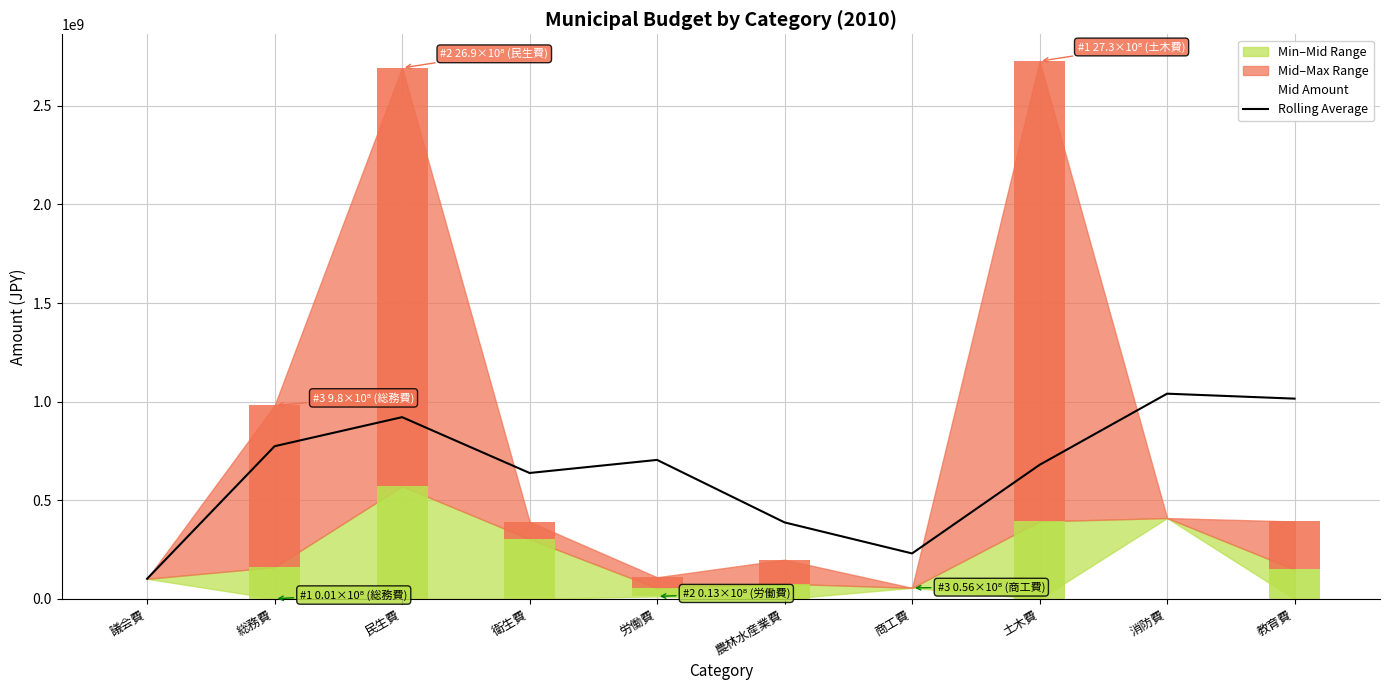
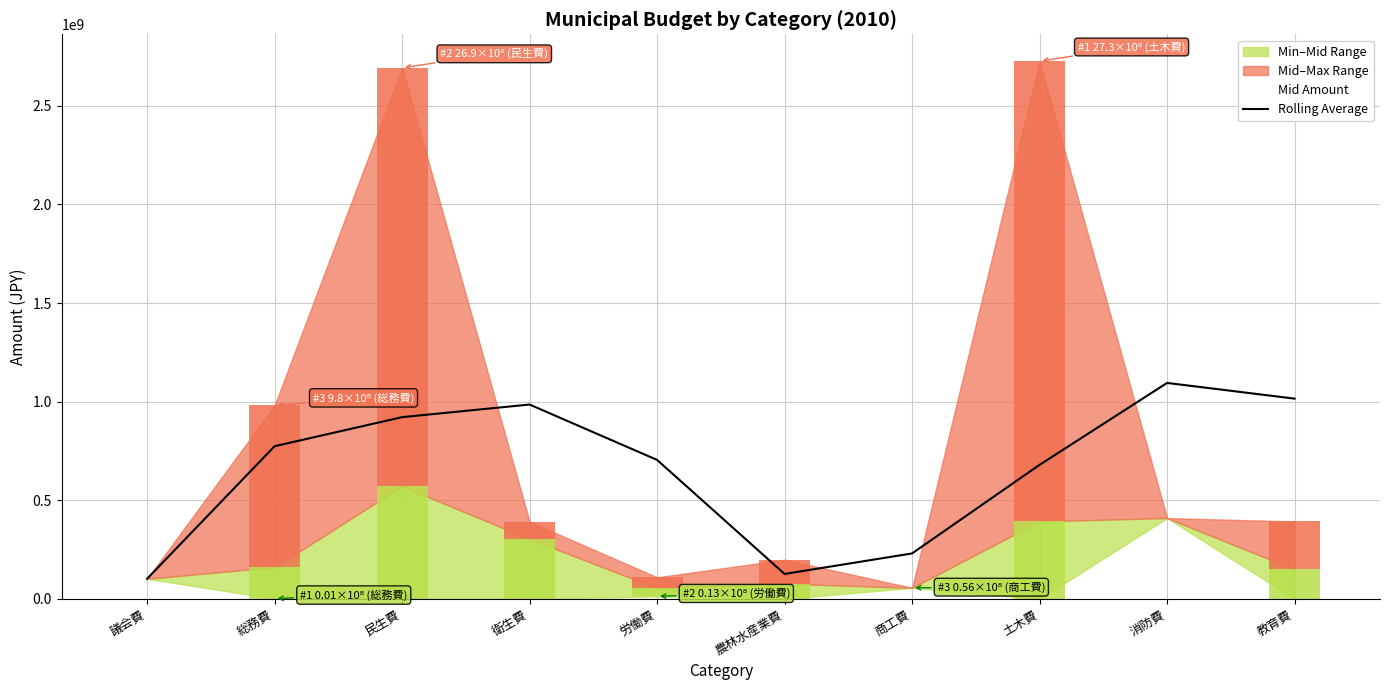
Rolling Average, 衛生費: 640000000 -> 990000000
Rolling Average, 農林水産業費: 390000000 -> 130000000
Rolling Average, 消防費: 1040000000 -> 1100000000
